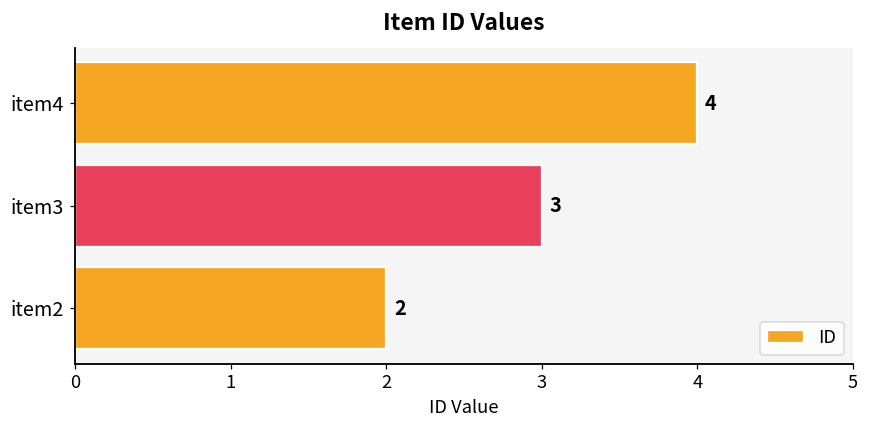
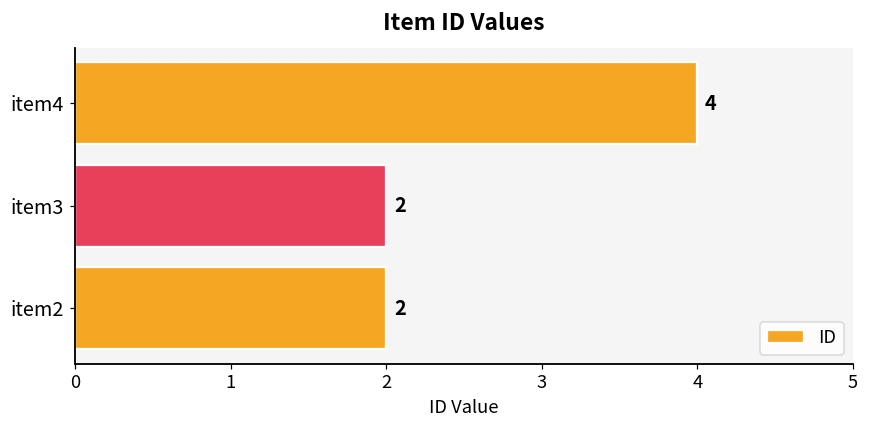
item3: 3 -> 2
